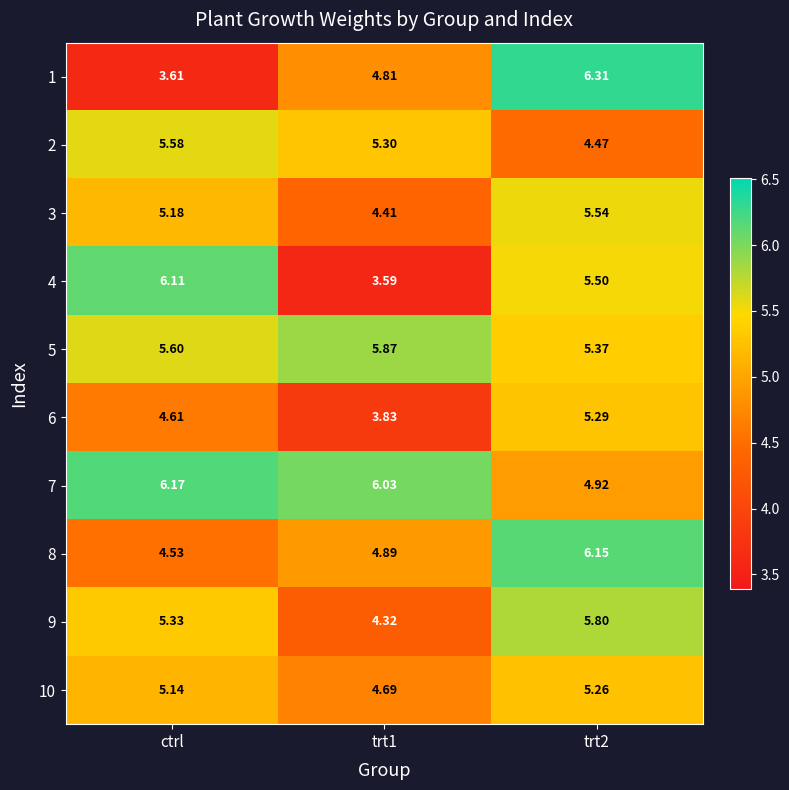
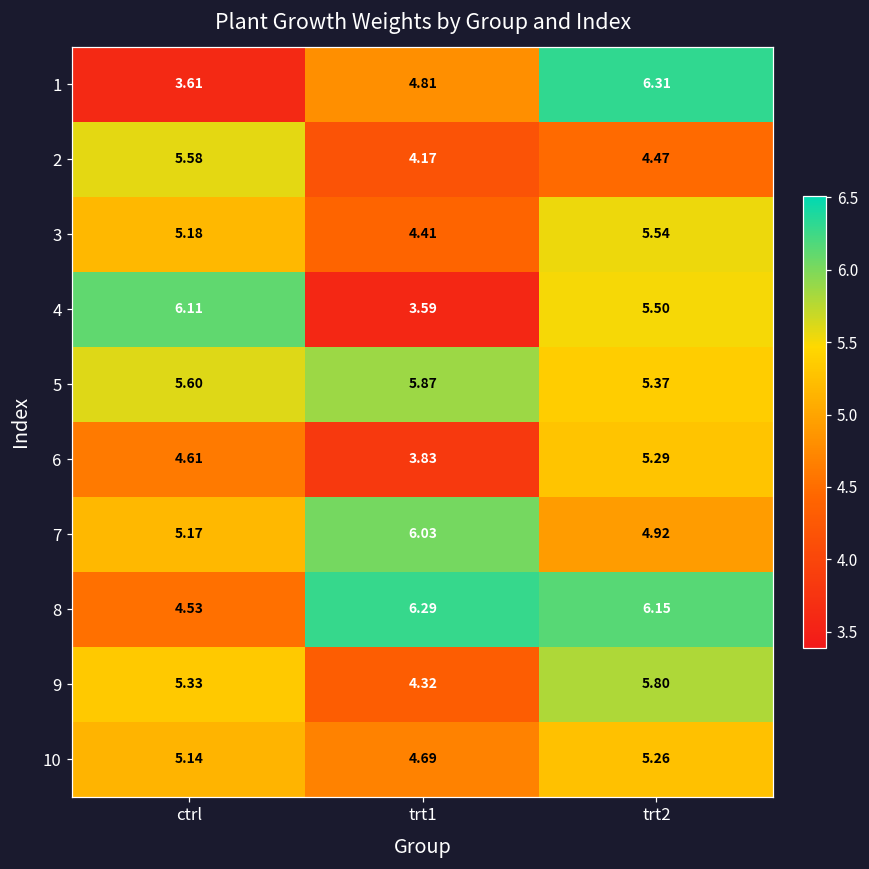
2, trt1: 5.30 -> 4.17
7, ctrl: 6.17 -> 5.17
8, trt1: 4.89 -> 6.29
